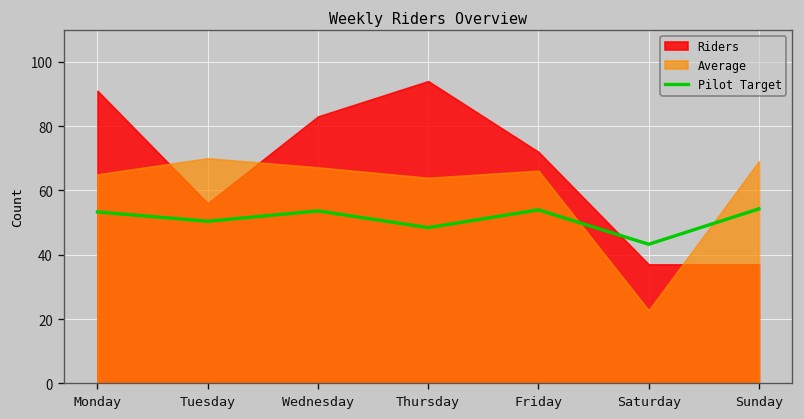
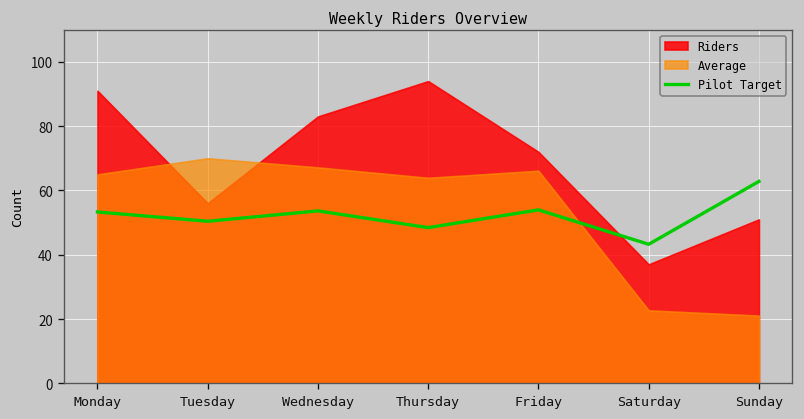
Pilot Target, Sunday: 54 -> 63
Riders, Sunday: 37 -> 51
Average, Sunday: 69 -> 21
